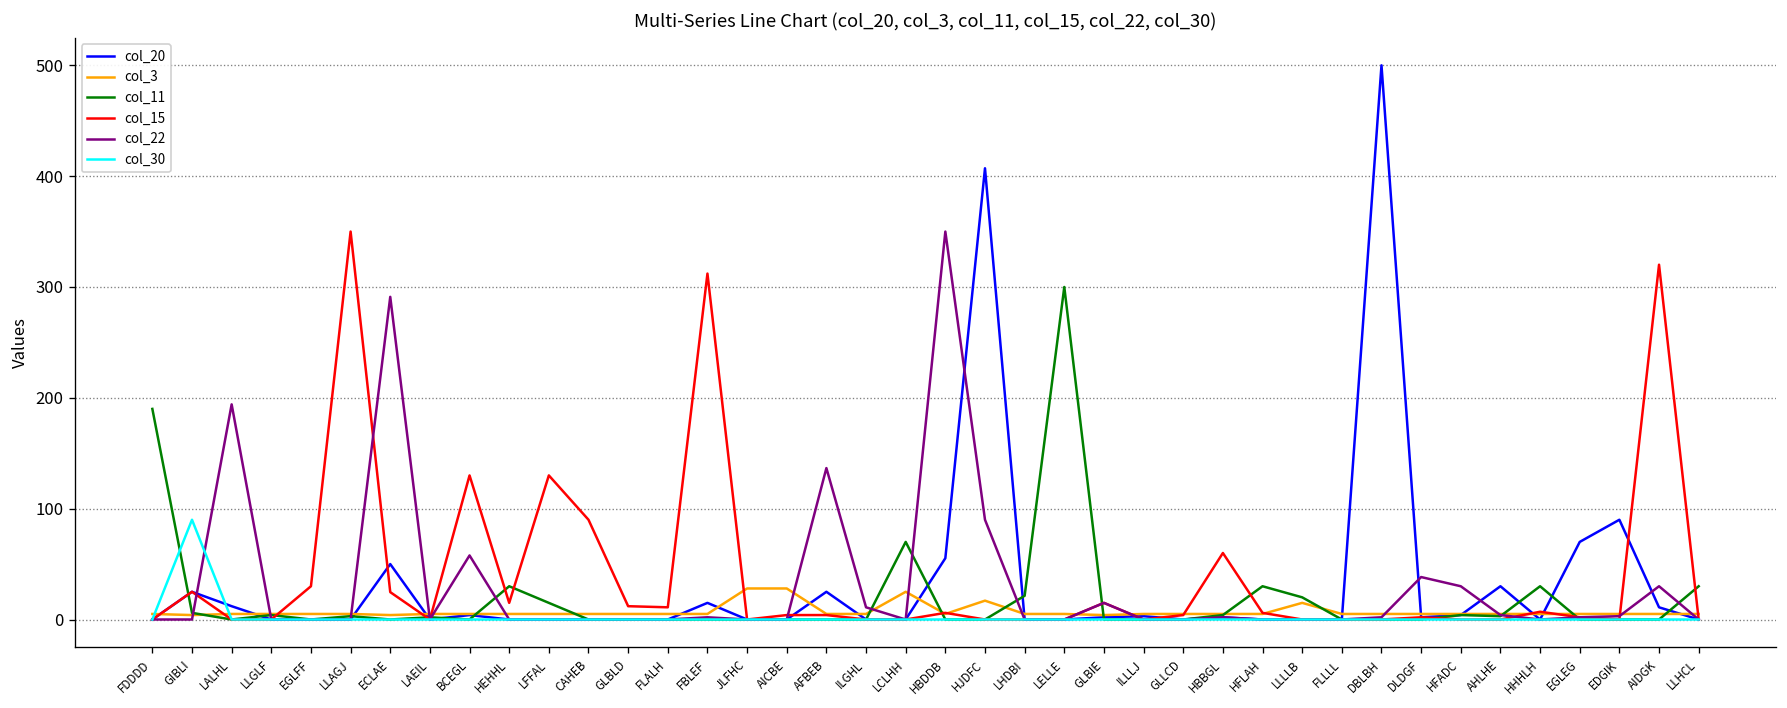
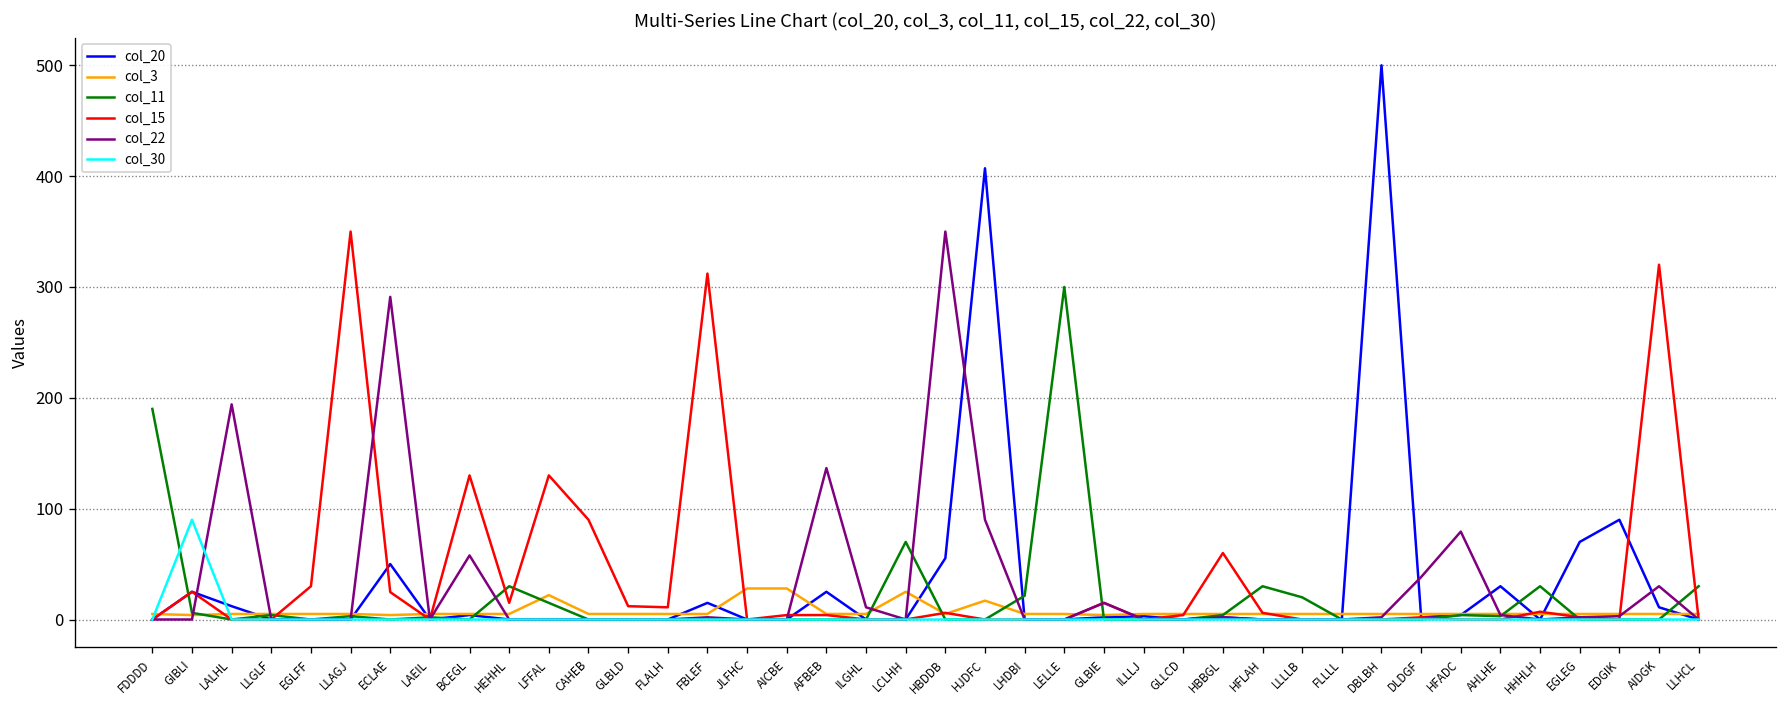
col_3, LFFAL: 10 -> 20
col_3, LLLLB: 20 -> 10
col_22, HFADC: 30 -> 80
